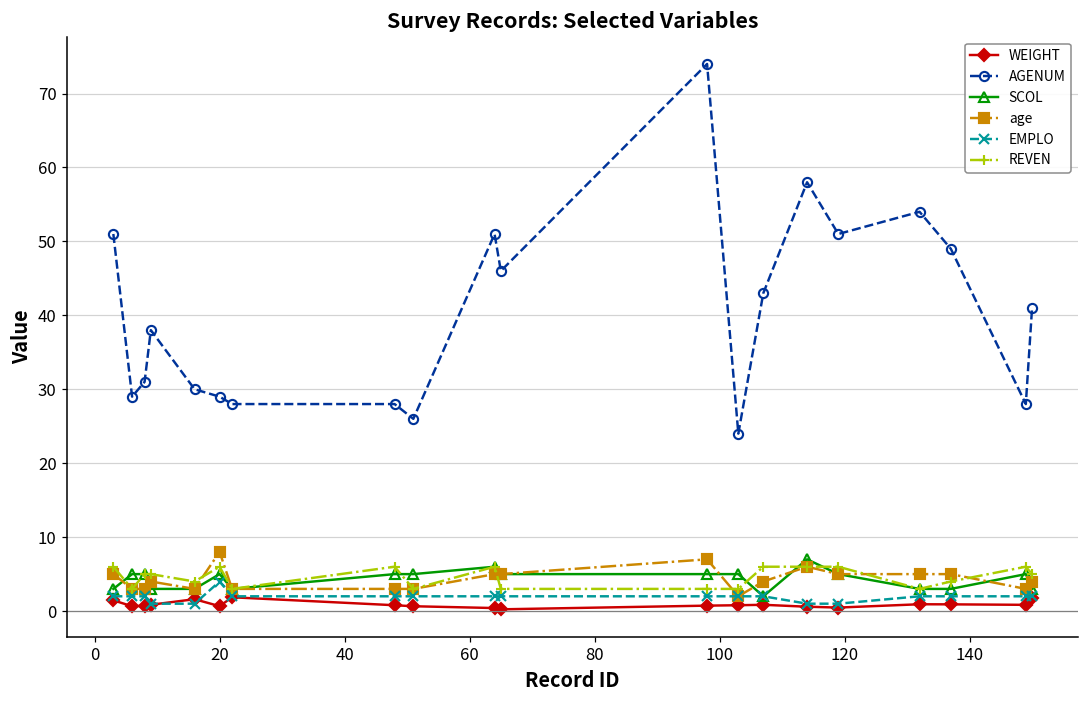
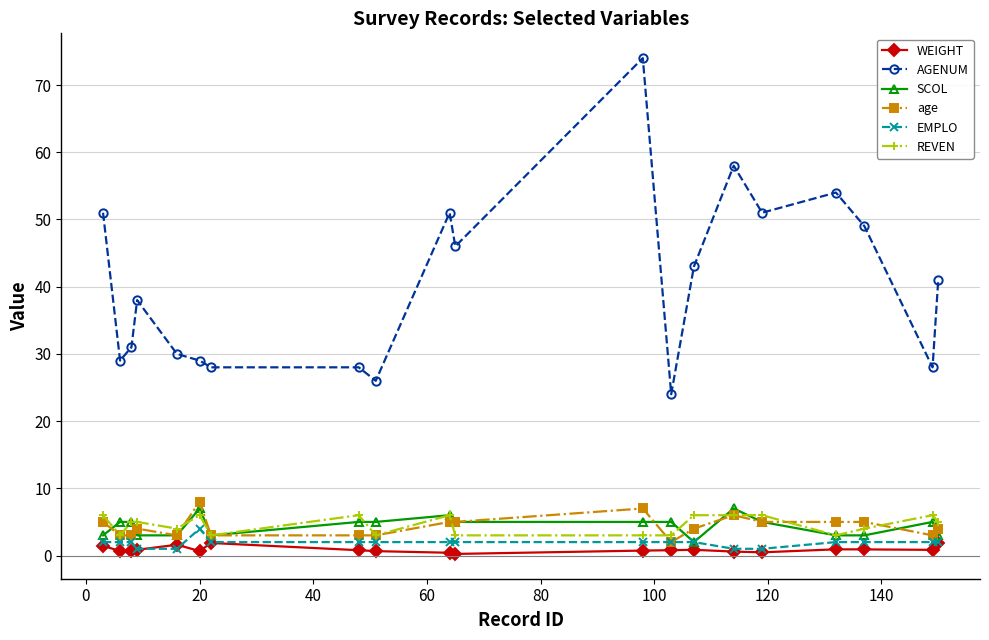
SCOL, 20: 5 -> 7
